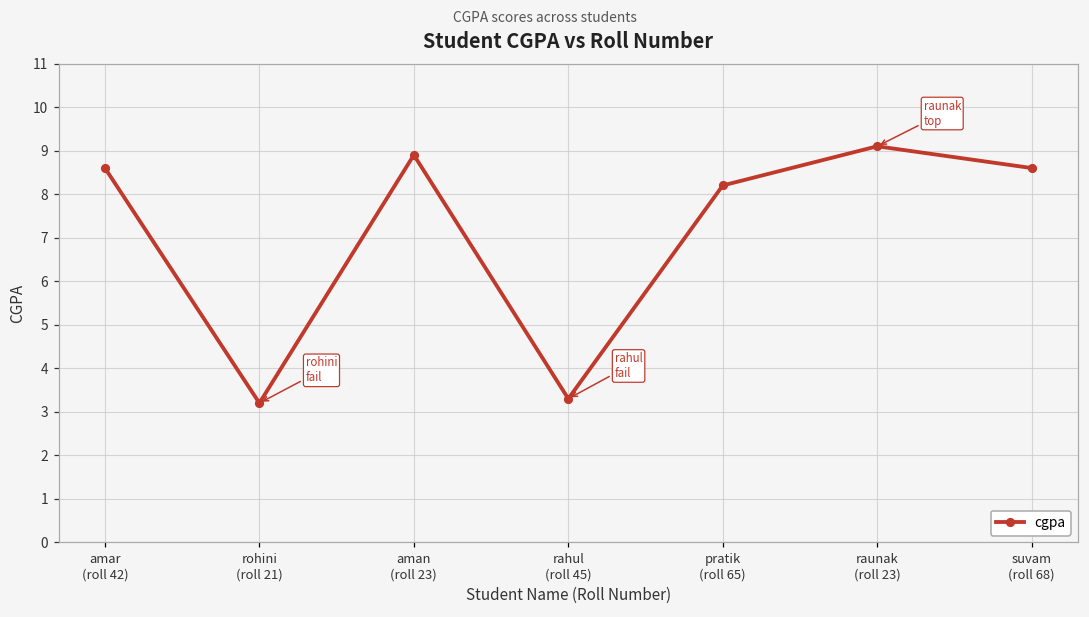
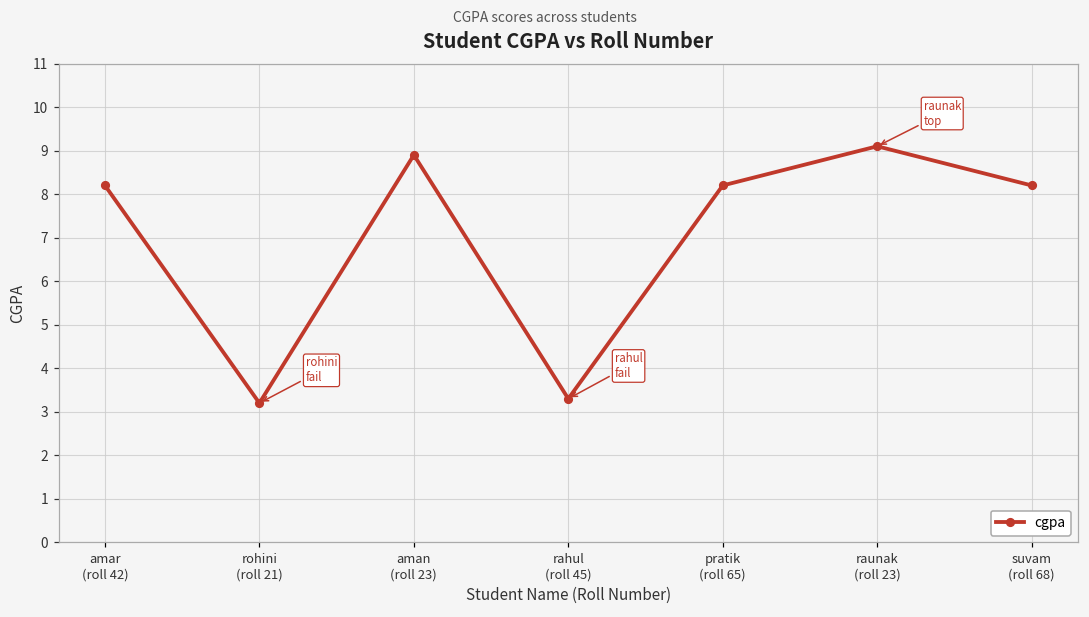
amar (roll 42): 8.6 -> 8.2
suvam (roll 68): 8.6 -> 8.2
